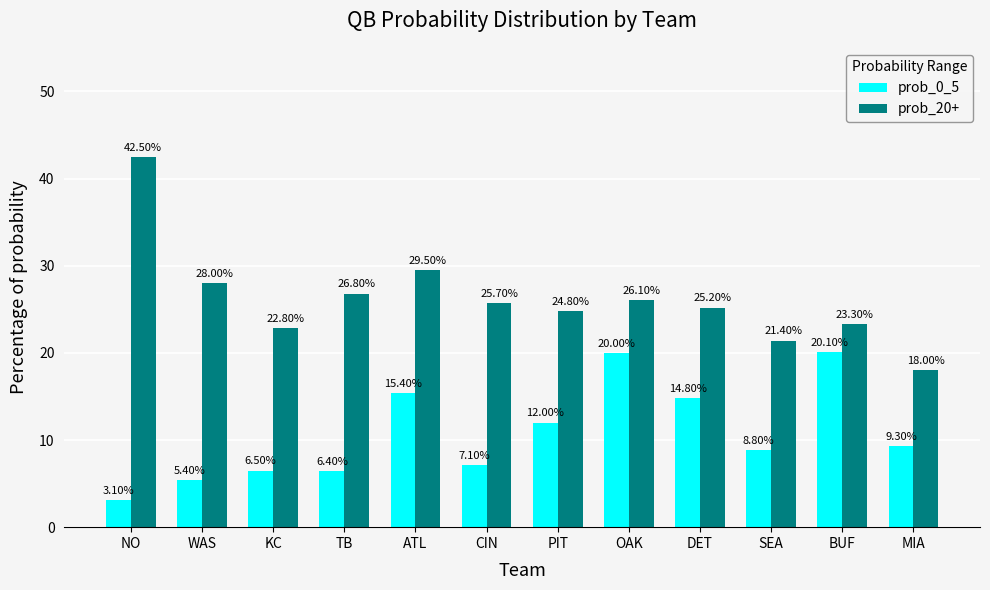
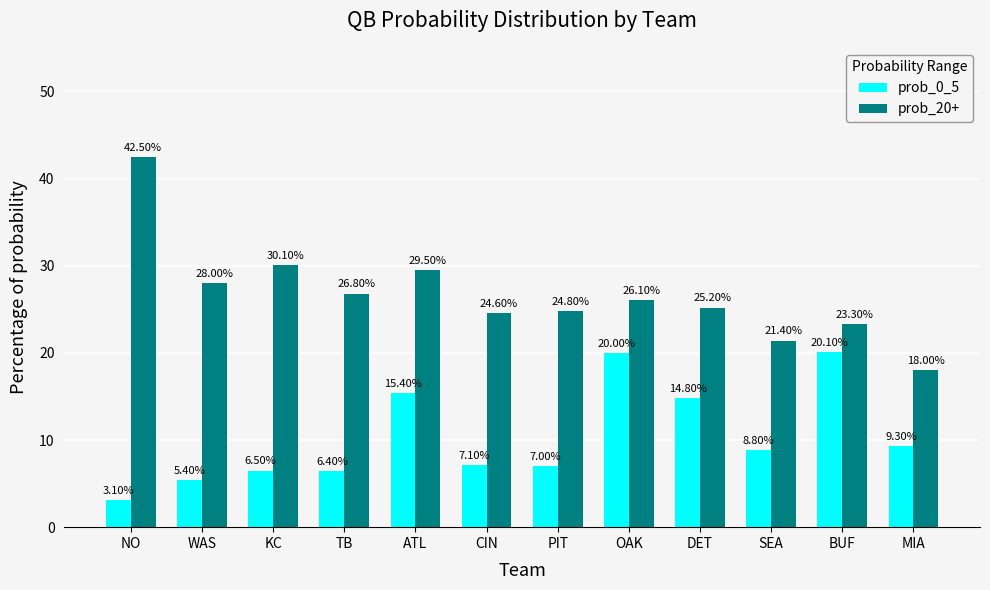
prob_20+, KC: 22.80% -> 30.10%
prob_20+, CIN: 25.70% -> 24.60%
prob_0_5, PIT: 12.00% -> 7.00%
